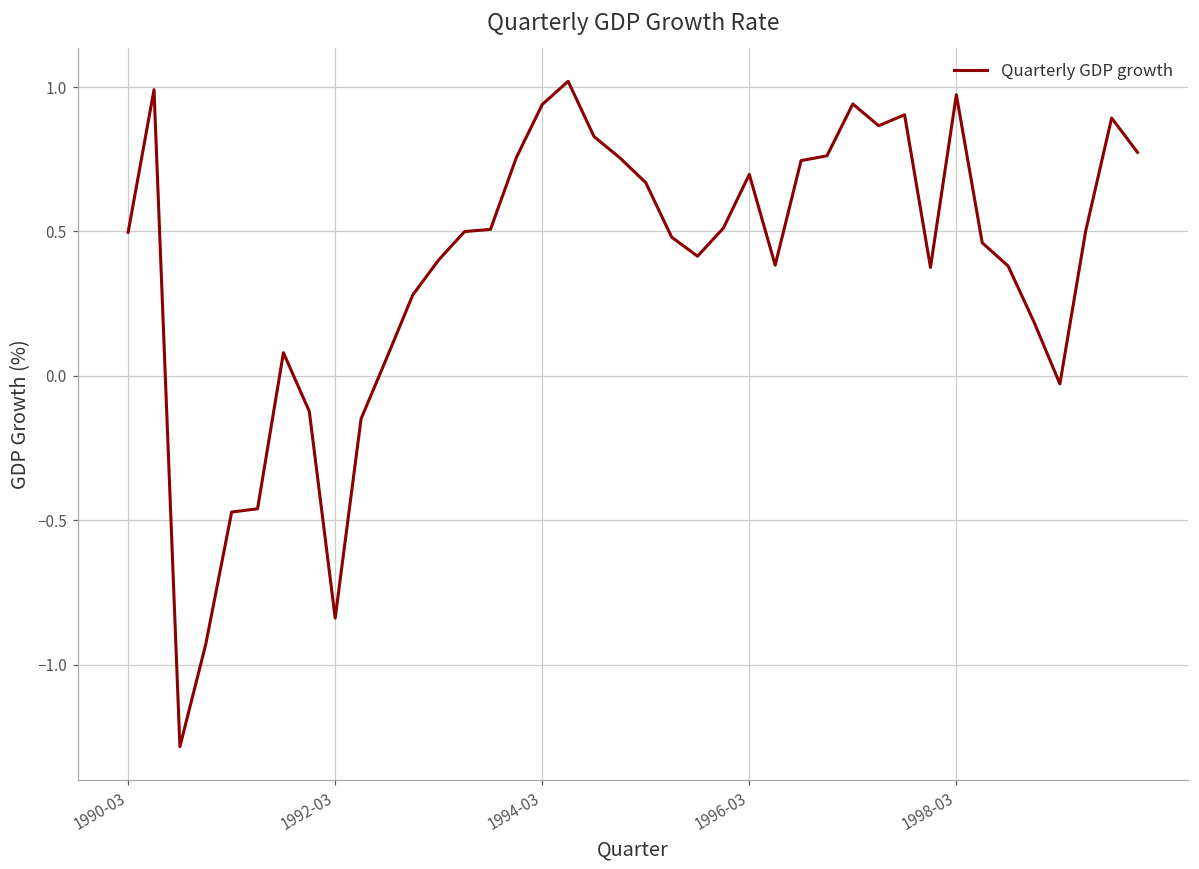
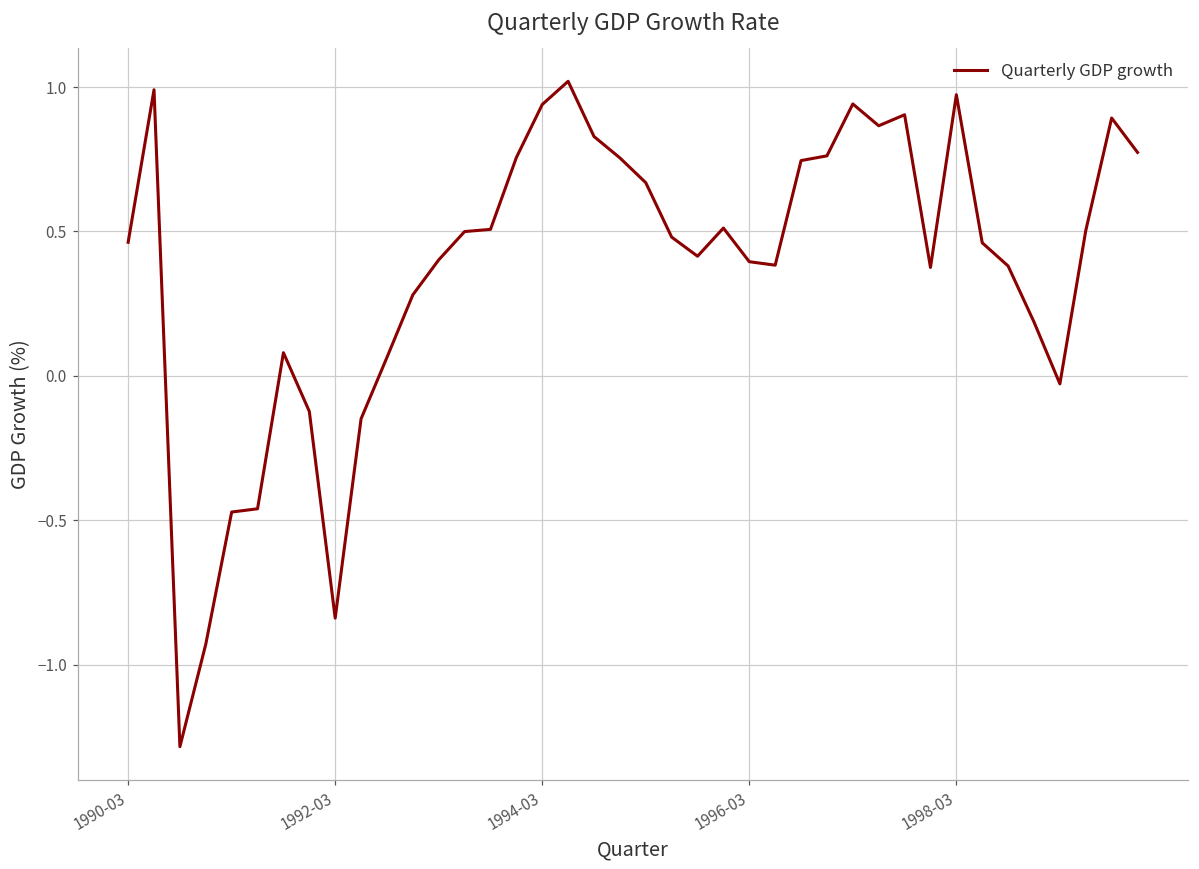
1990-03: 0.50 -> 0.46
1996-03: 0.70 -> 0.40
